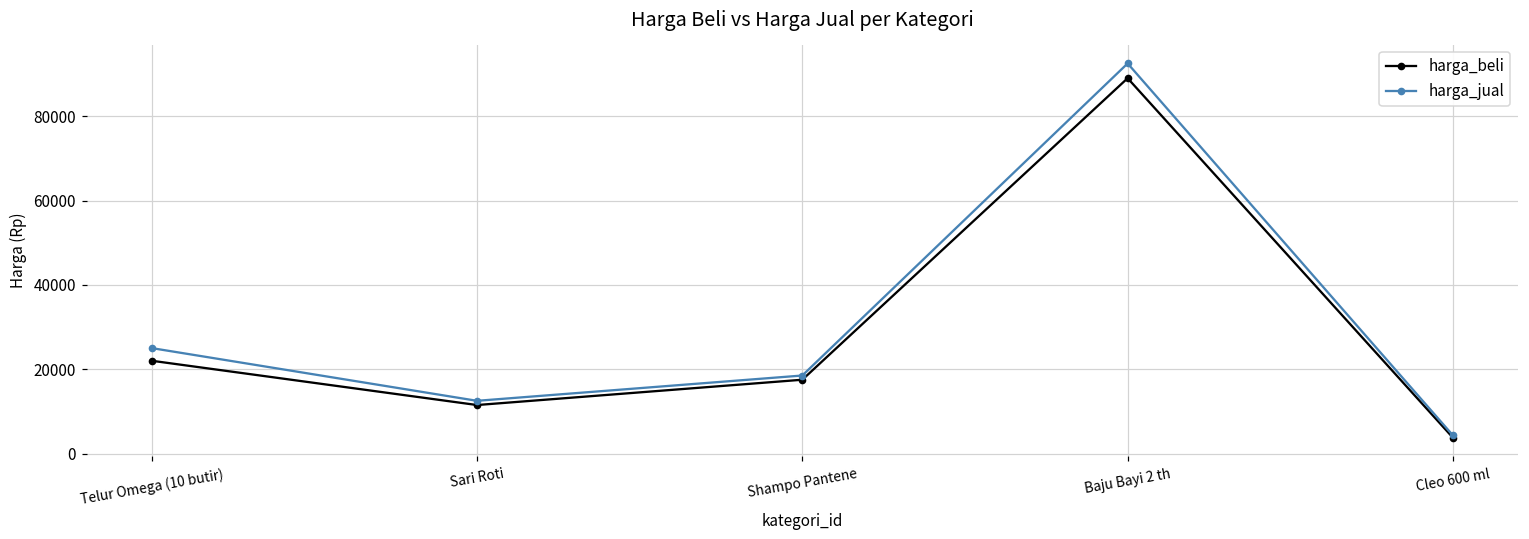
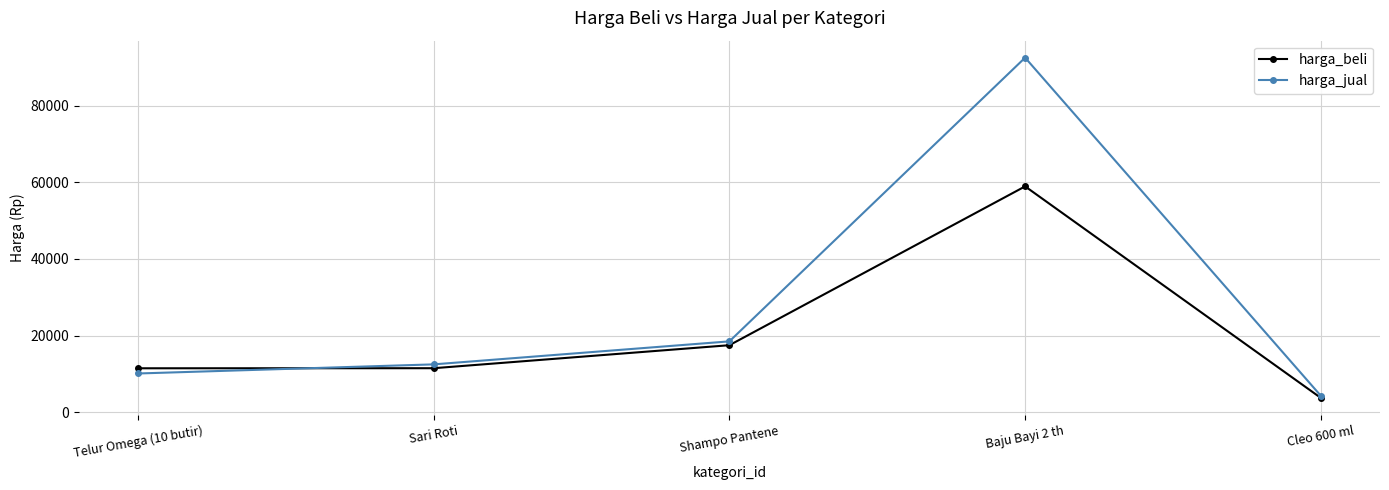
harga_beli, Telur Omega (10 butir): 22000 -> 11000
harga_jual, Telur Omega (10 butir): 25000 -> 10000
harga_beli, Baju Bayi 2 th: 89000 -> 59000
